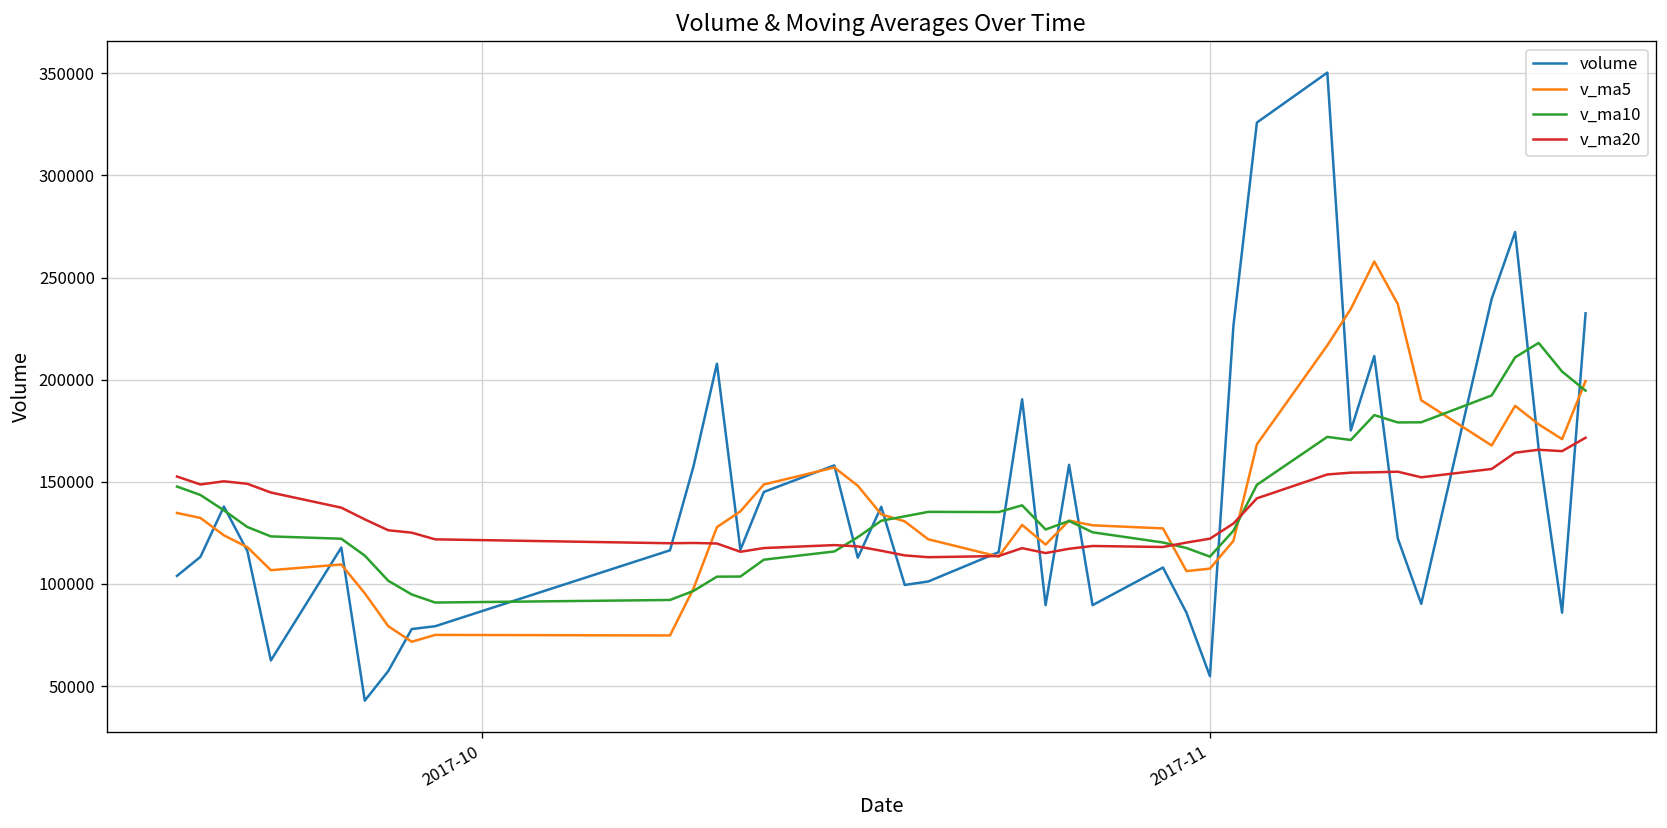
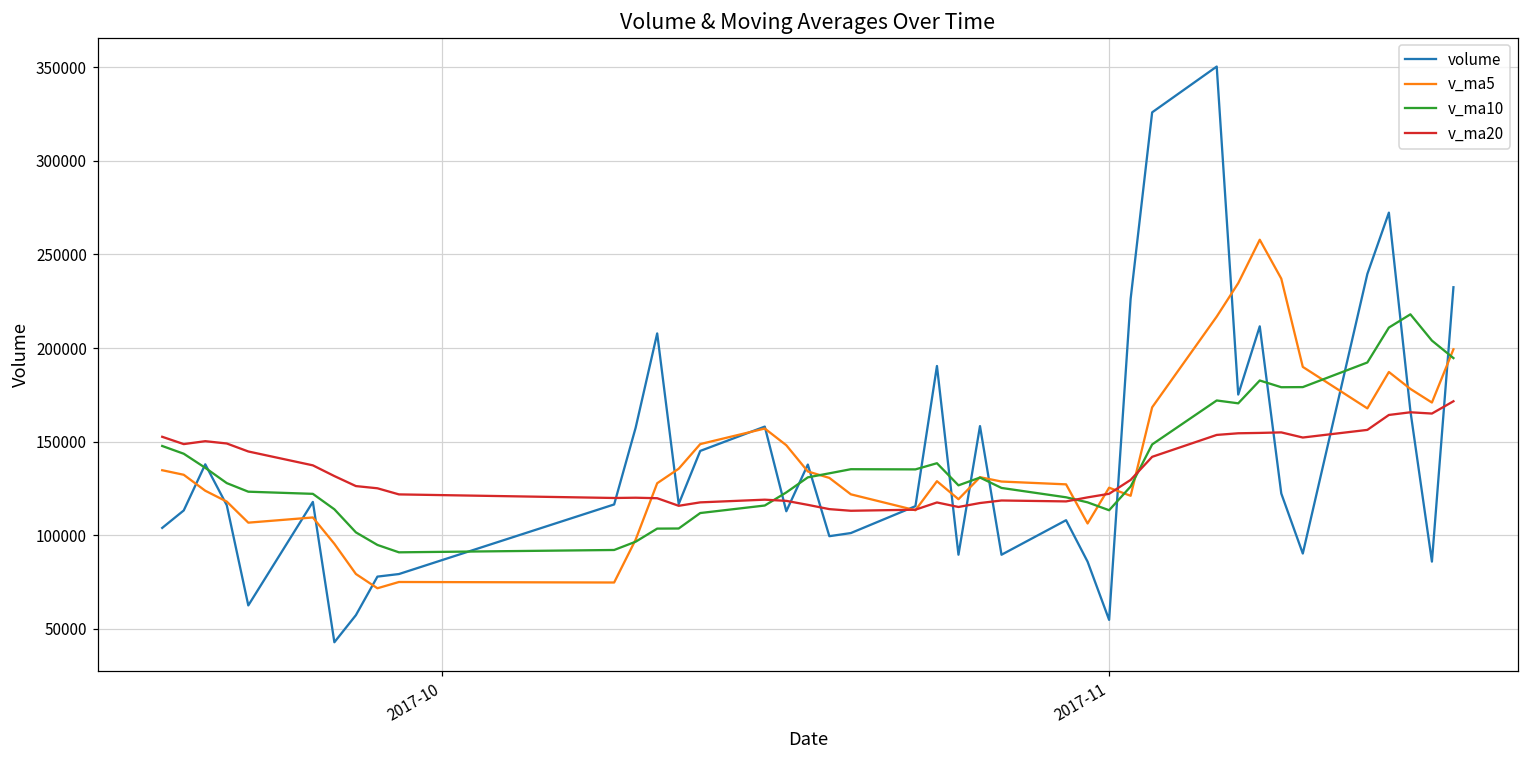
v_ma5, 2017-11: 107000 -> 125000
